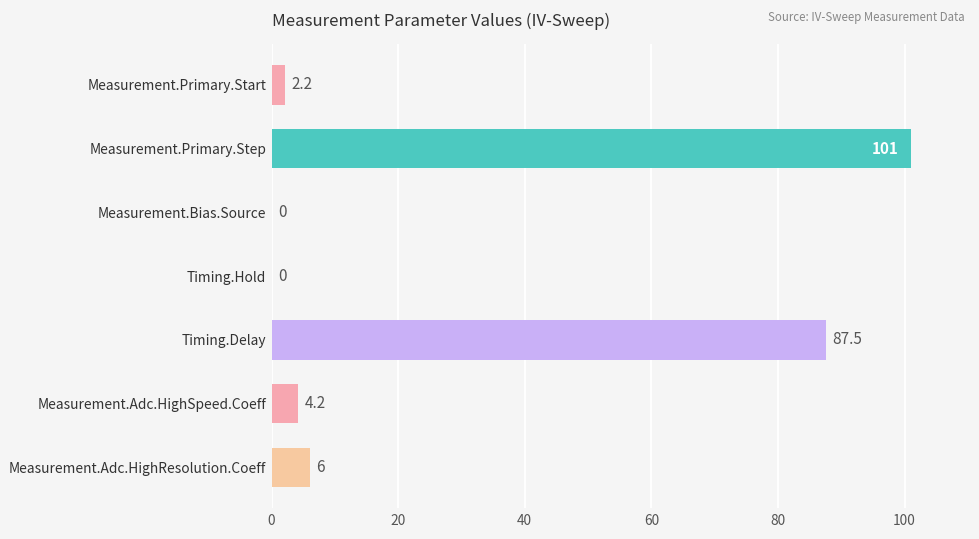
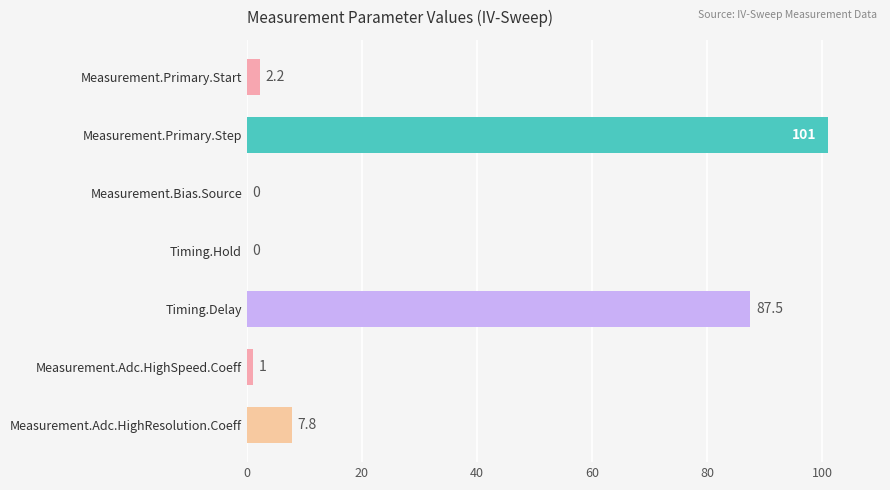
Measurement.Adc.HighSpeed.Coeff: 4.2 -> 1
Measurement.Adc.HighResolution.Coeff: 6 -> 7.8
